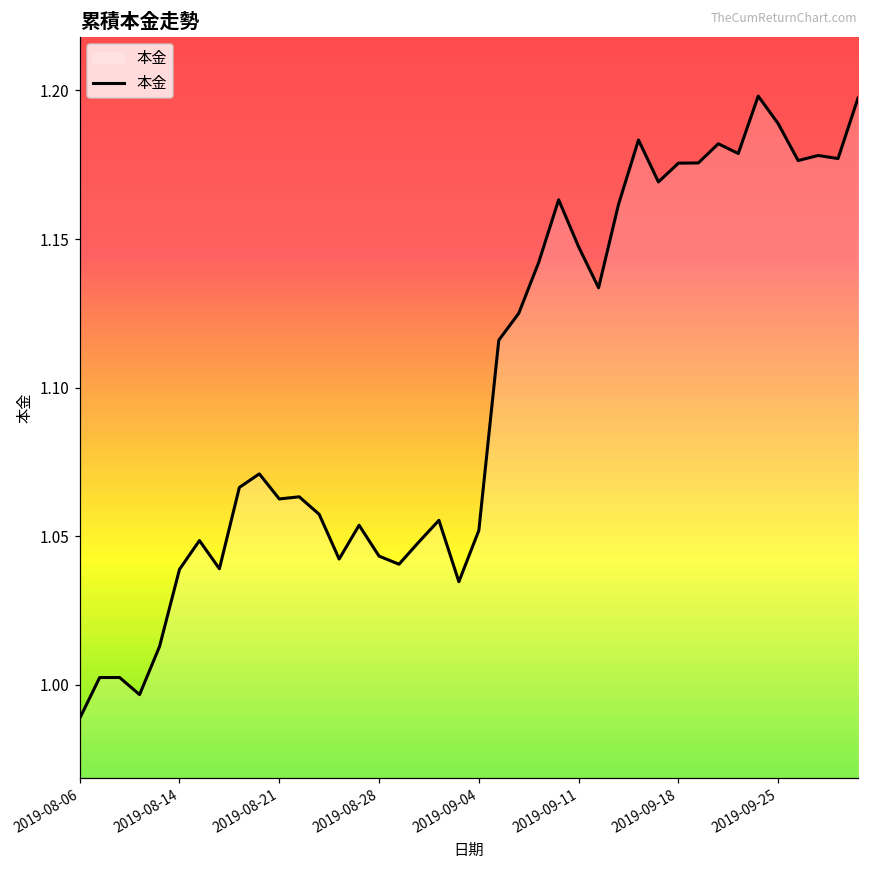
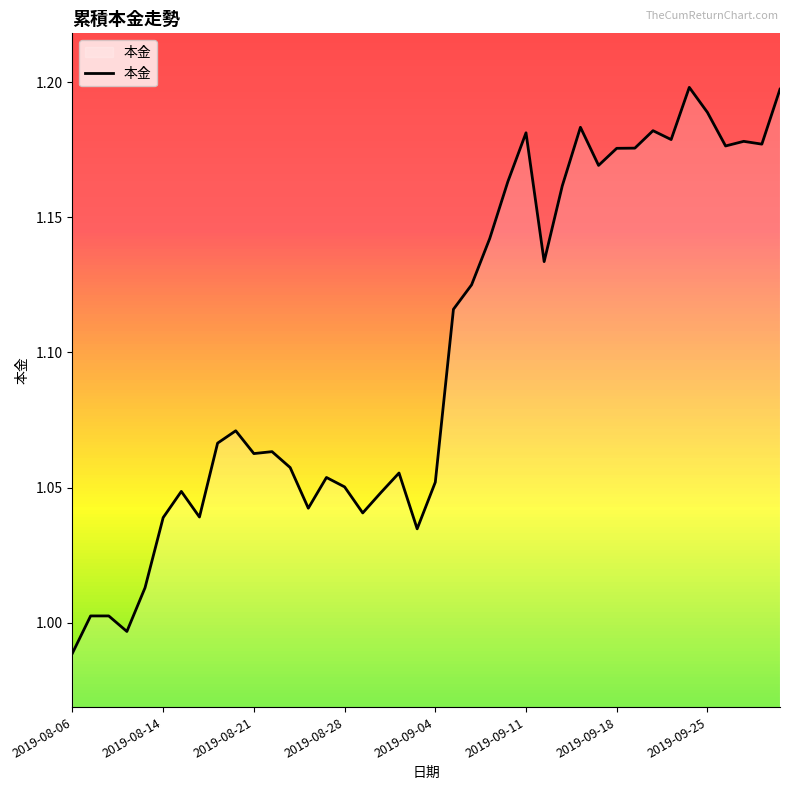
2019-08-28: 1.043 -> 1.050
2019-09-11: 1.147 -> 1.181
